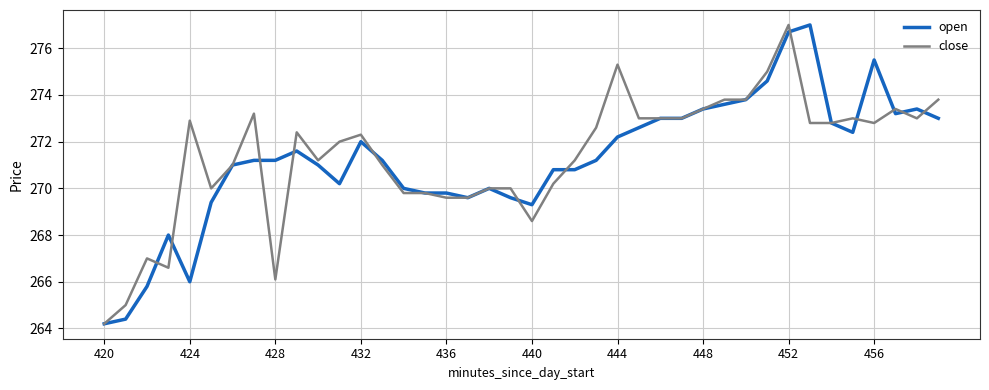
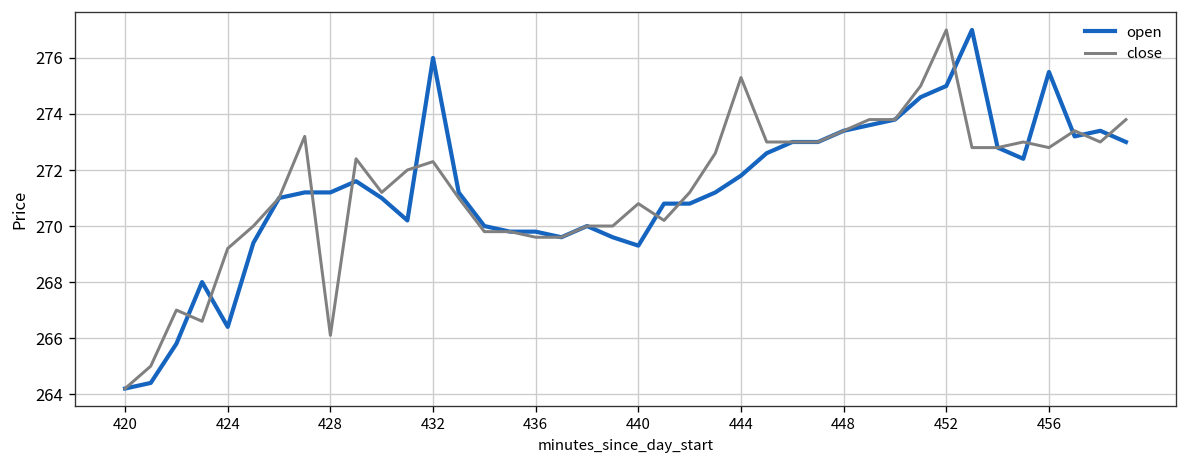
open, 424: 266.0 -> 266.4
close, 424: 272.9 -> 269.2
open, 432: 272 -> 276
close, 440: 268.6 -> 270.8
open, 444: 272.2 -> 271.8
open, 452: 276.7 -> 275.0
